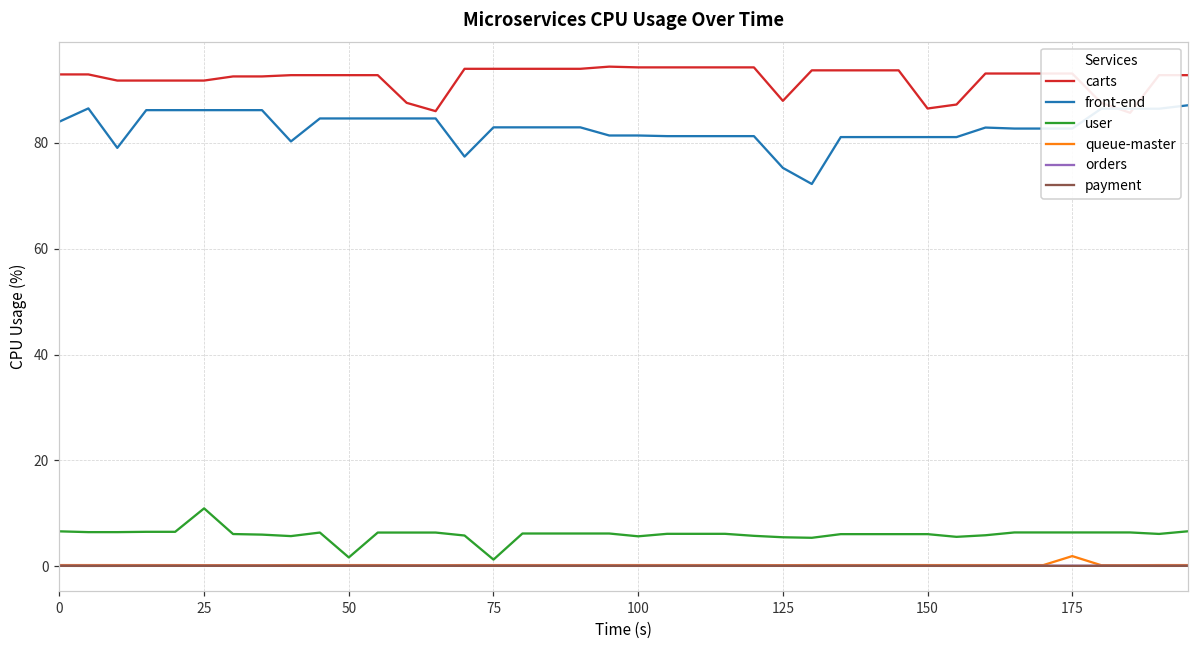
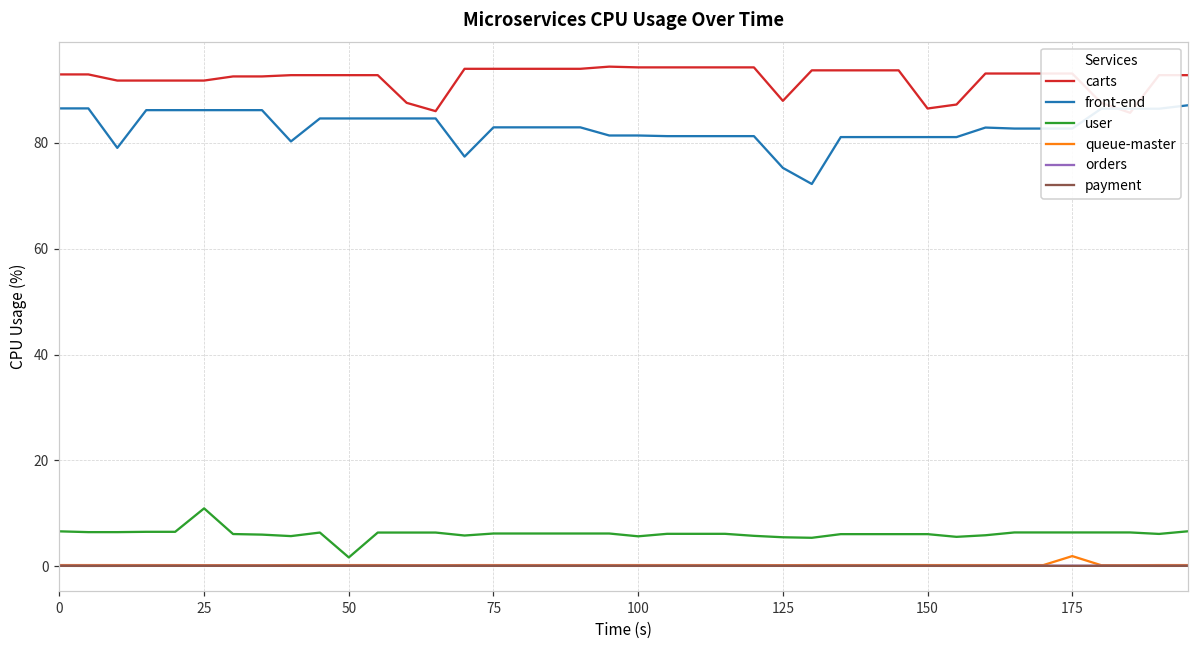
front-end, 0: 84 -> 87
user, 75: 1 -> 6
